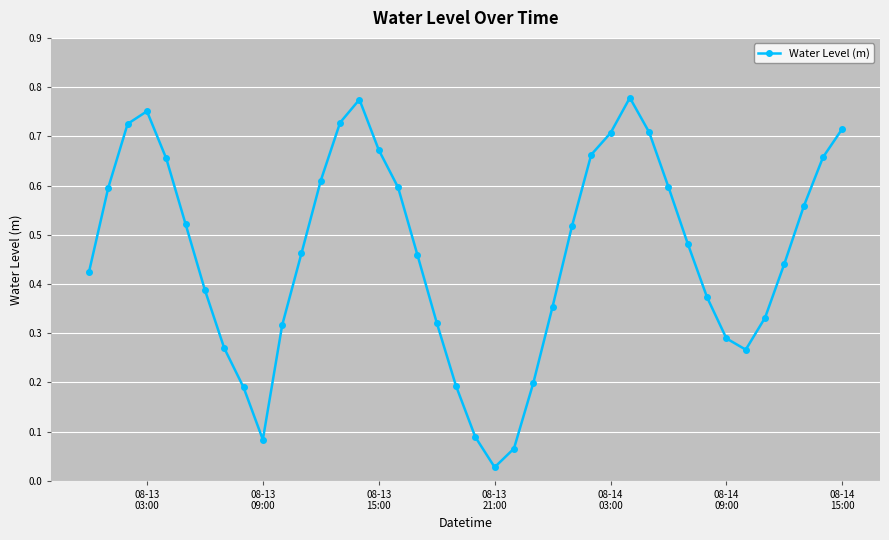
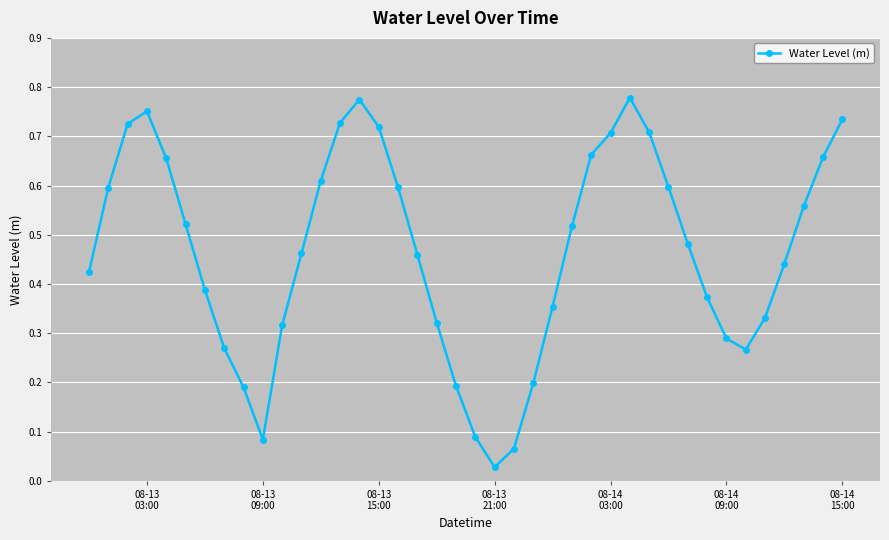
08-13 15:00: 0.67 -> 0.72
08-14 15:00: 0.72 -> 0.73
